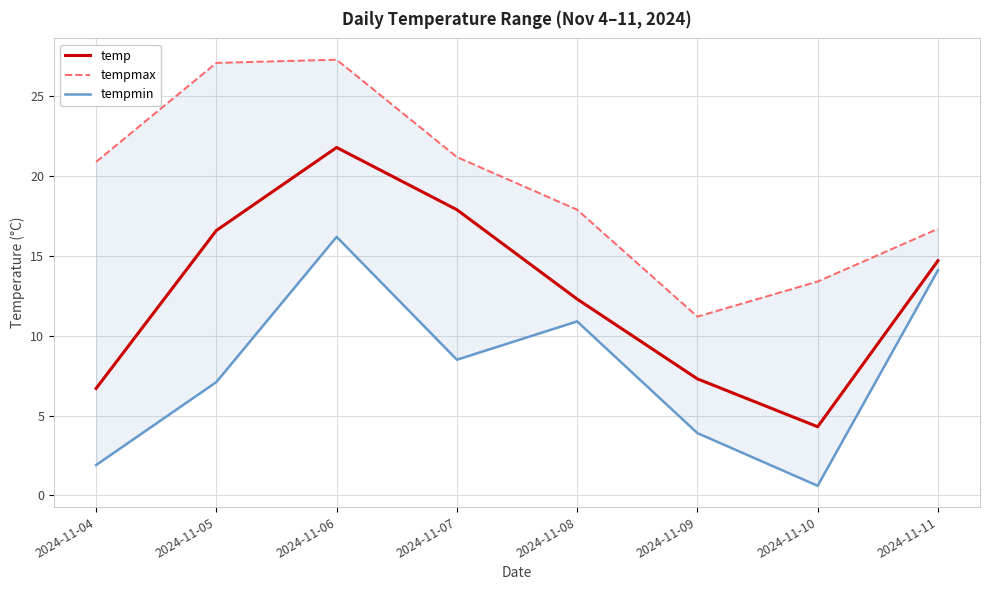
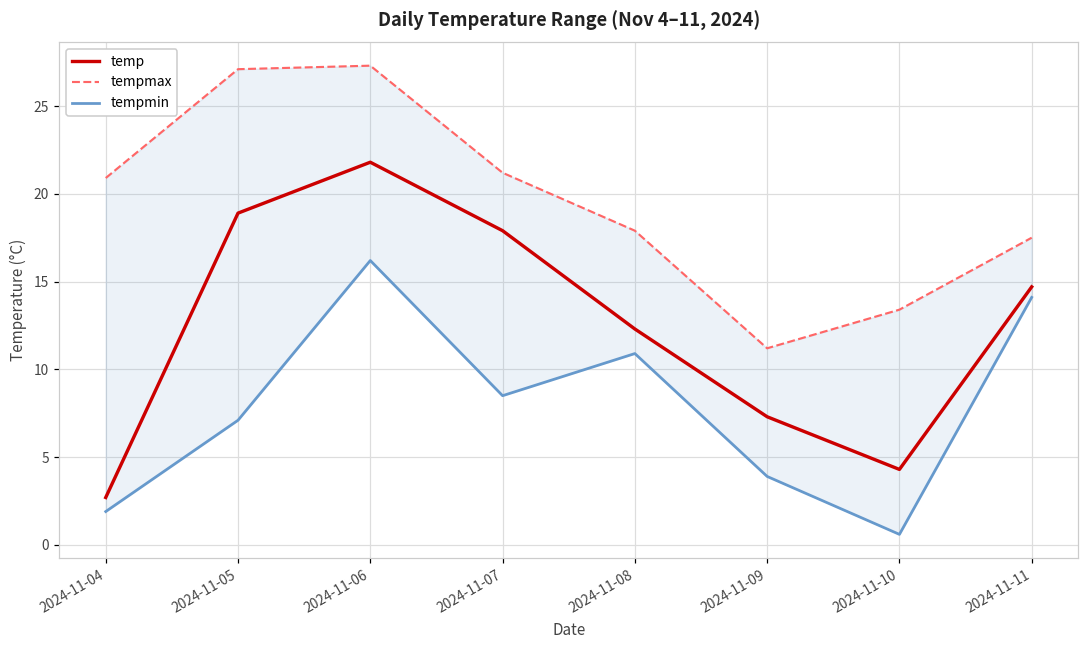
temp, 2024-11-04: 6.7 -> 2.7
temp, 2024-11-05: 16.6 -> 18.9
tempmax, 2024-11-11: 16.7 -> 17.5
